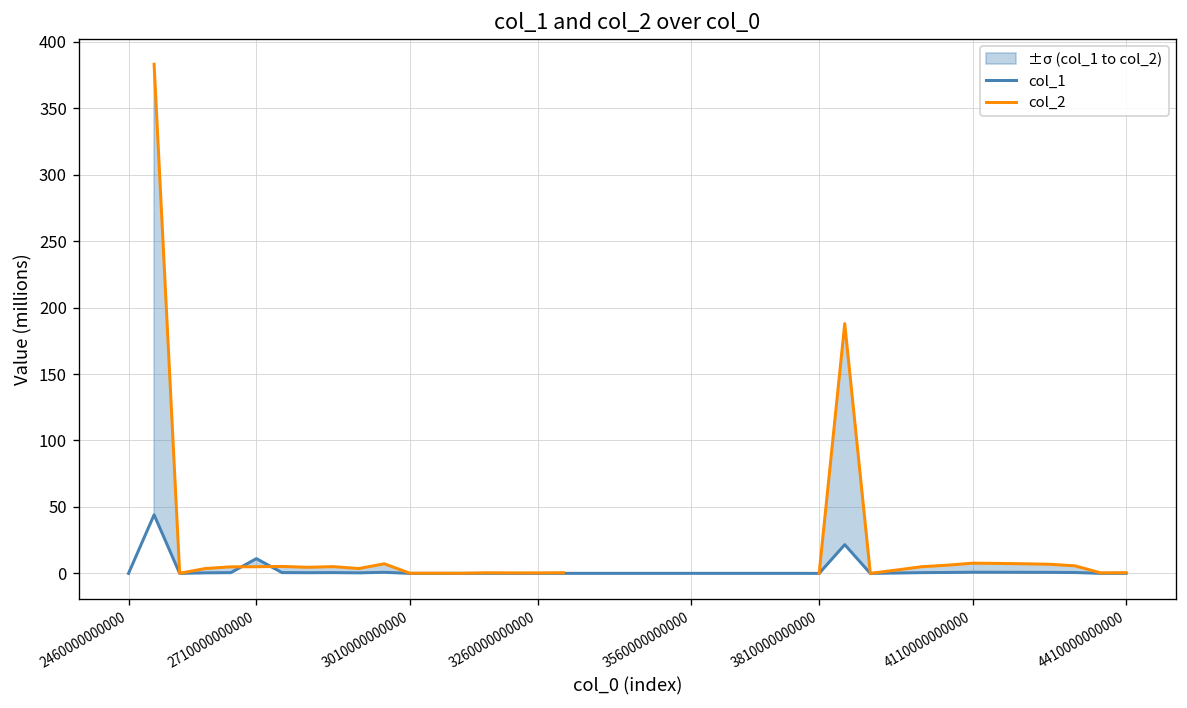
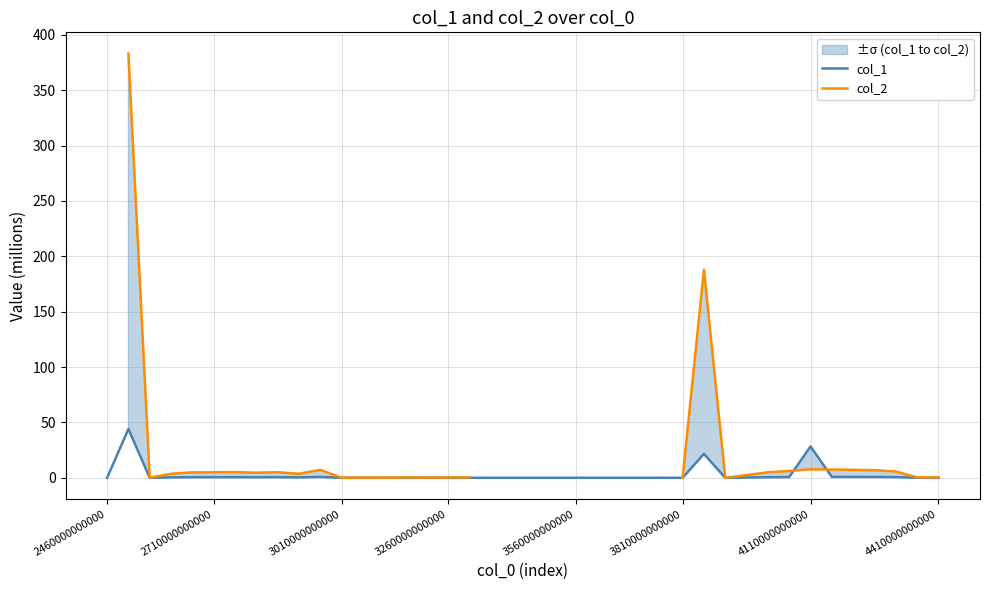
col_1, 2710000000000: 11 -> 1
col_1, 4110000000000: 1 -> 28
